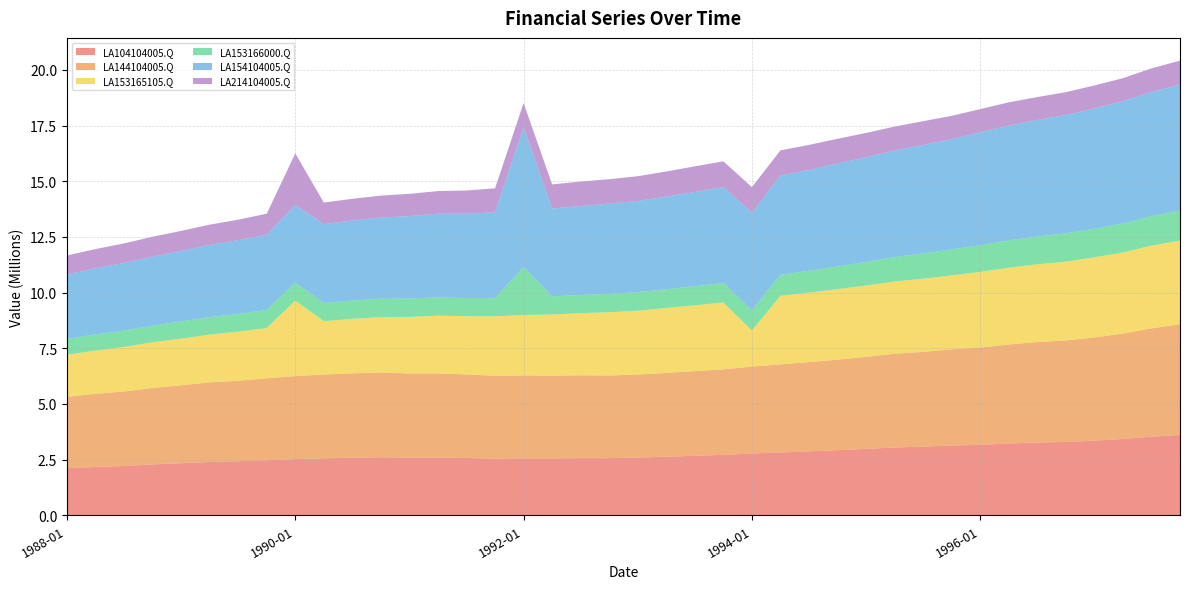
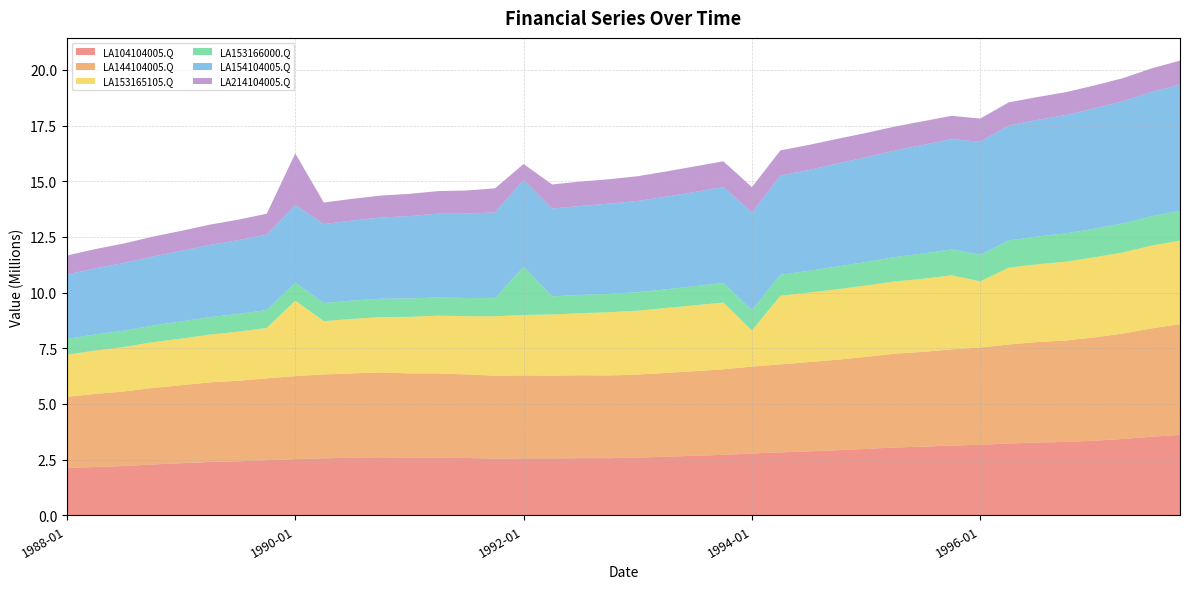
LA154104005.Q, 1992-01: 6.3 -> 3.9
LA214104005.Q, 1992-01: 1.1 -> 0.7
LA153165105.Q, 1996-01: 3.4 -> 3.0
